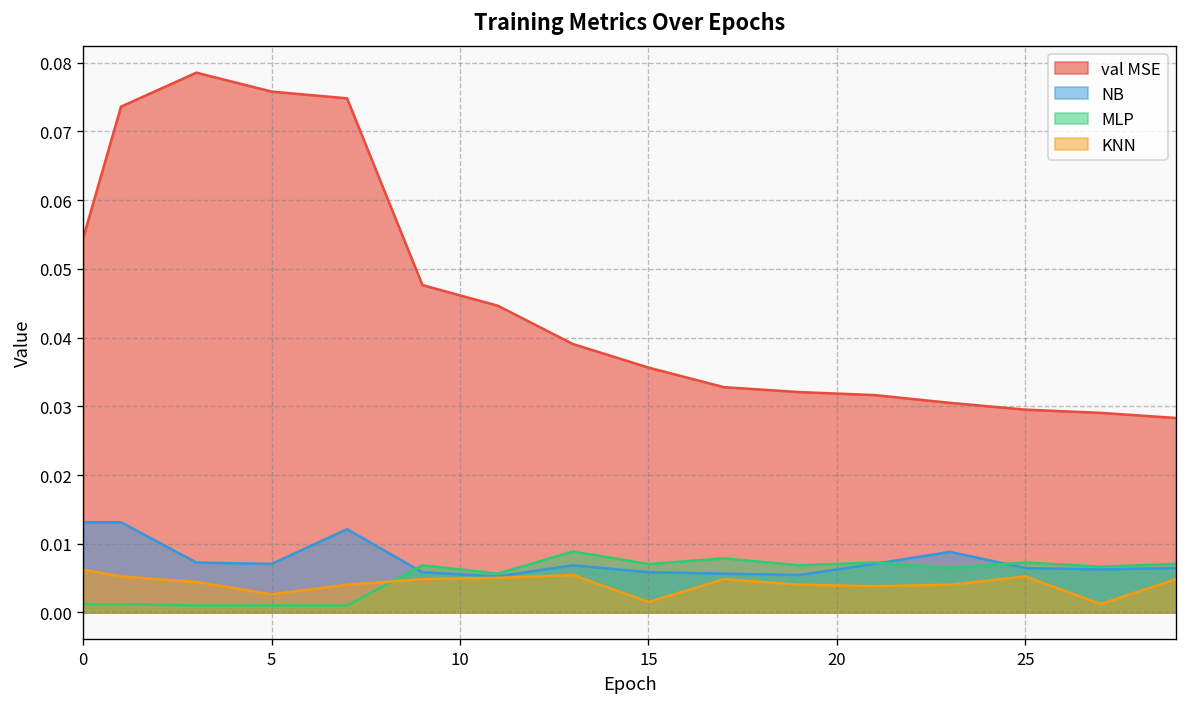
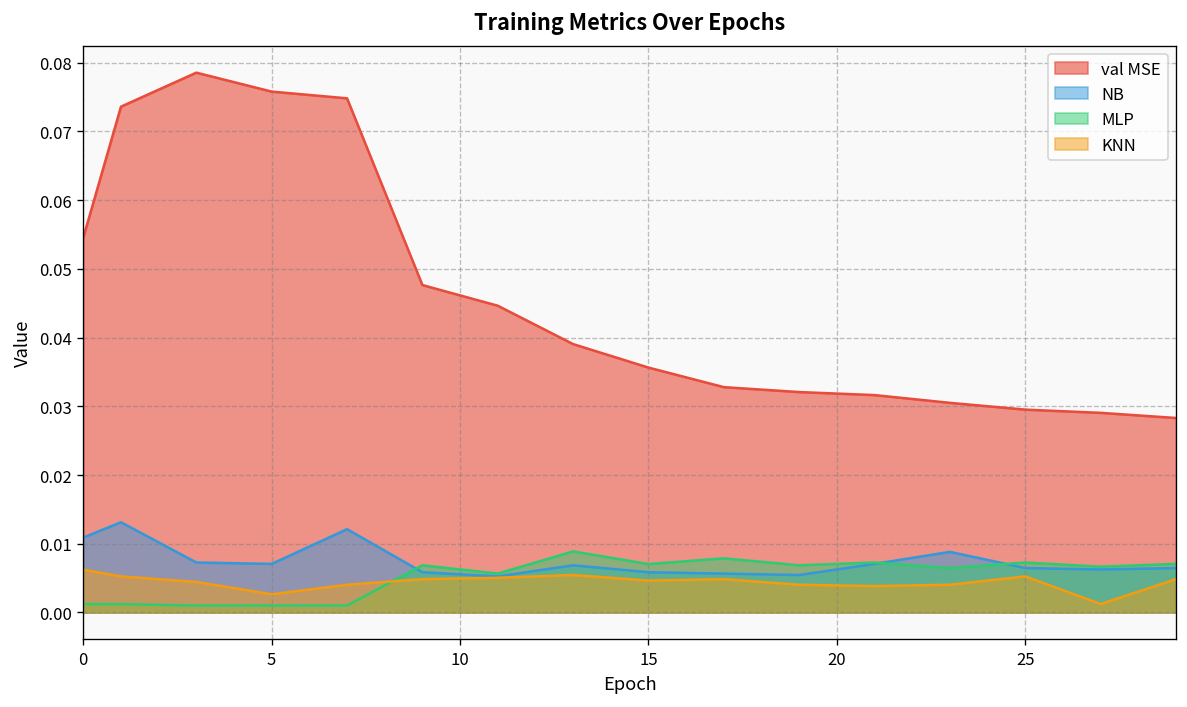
NB, 0: 0.013 -> 0.011
KNN, 15: 0.002 -> 0.005
